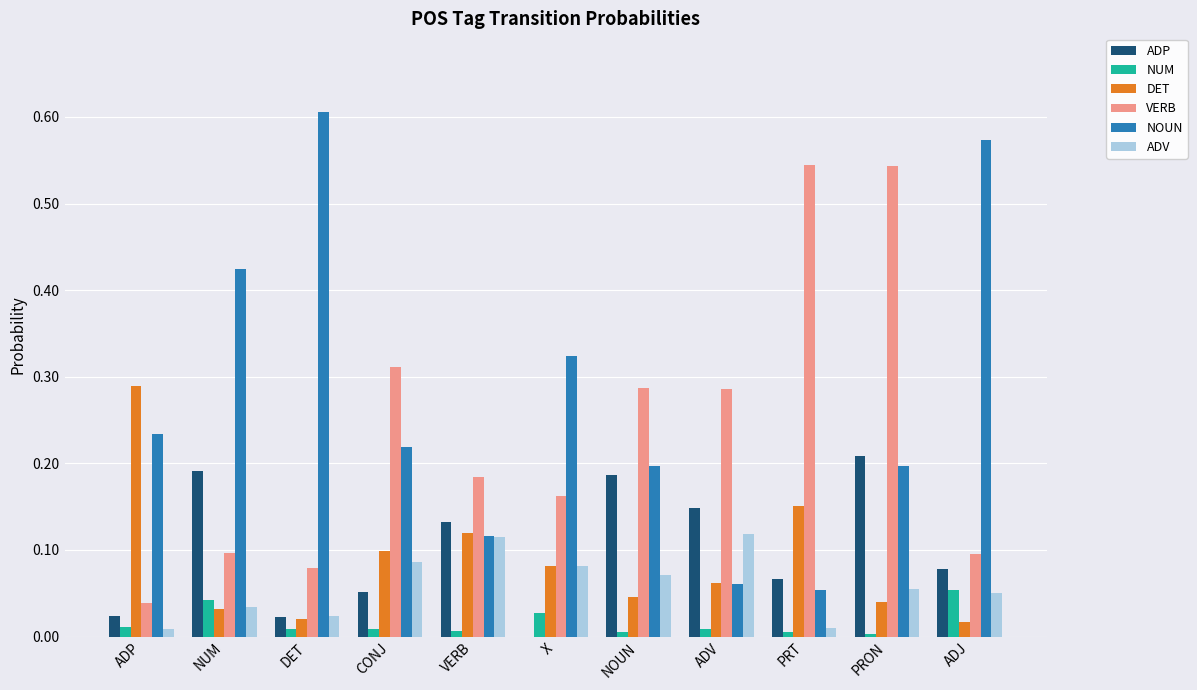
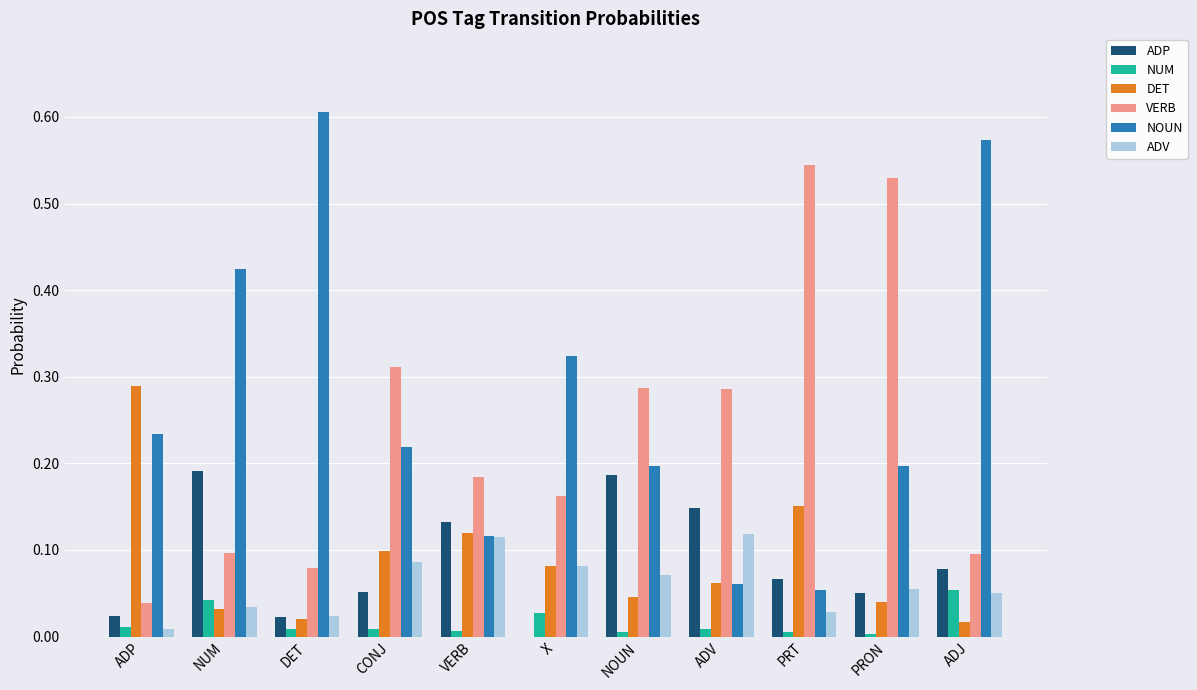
ADV, PRT: 0.01 -> 0.03
ADP, PRON: 0.21 -> 0.05
VERB, PRON: 0.54 -> 0.53
